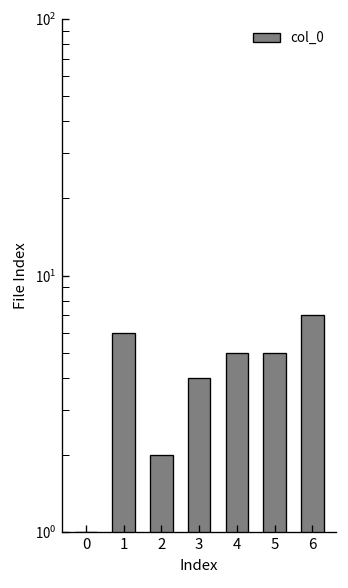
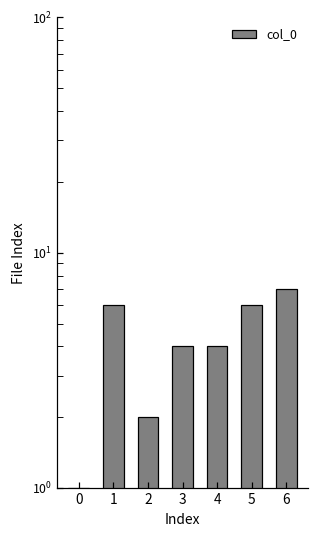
4: 5.0 -> 4.0
5: 5.0 -> 6.0
